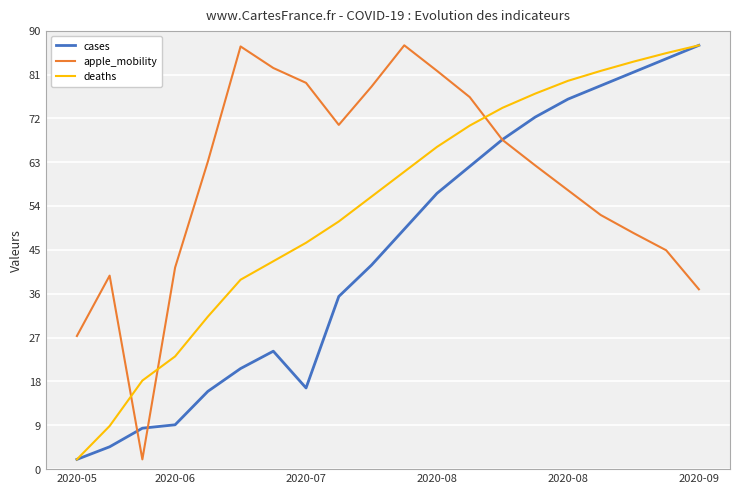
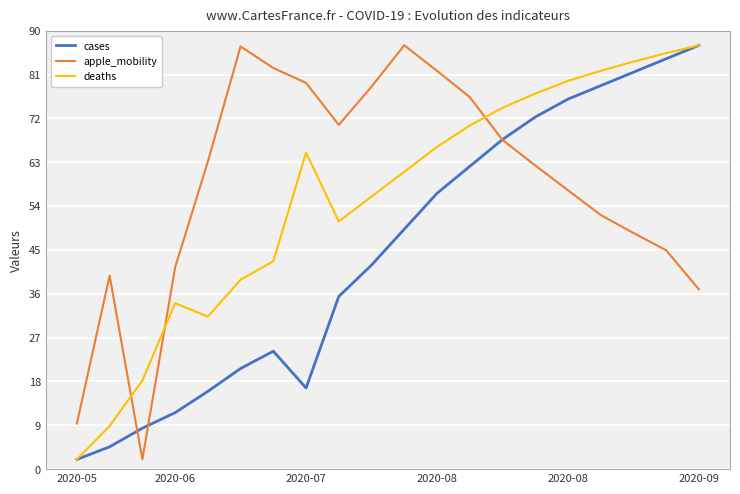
apple_mobility, 2020-05: 27 -> 9
cases, 2020-06: 9 -> 12
deaths, 2020-06: 23 -> 34
deaths, 2020-07: 46 -> 65
